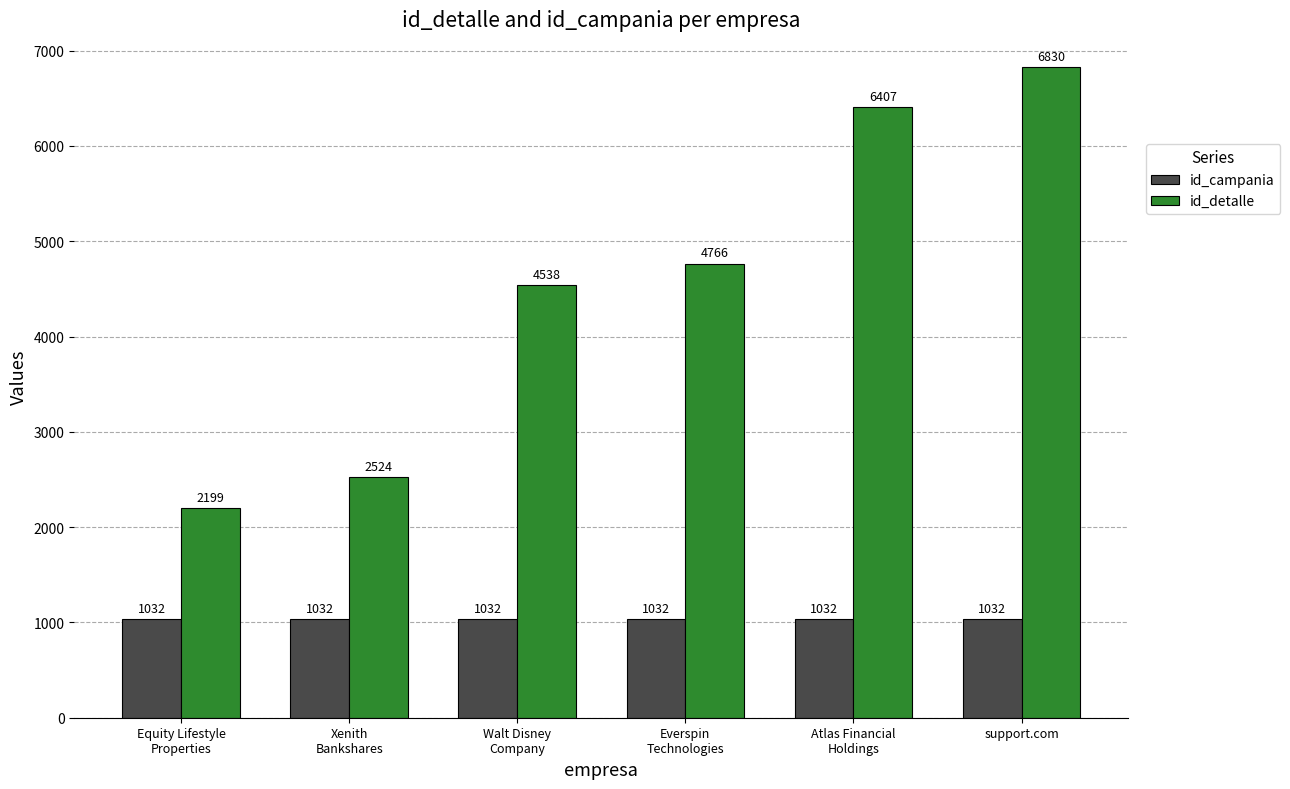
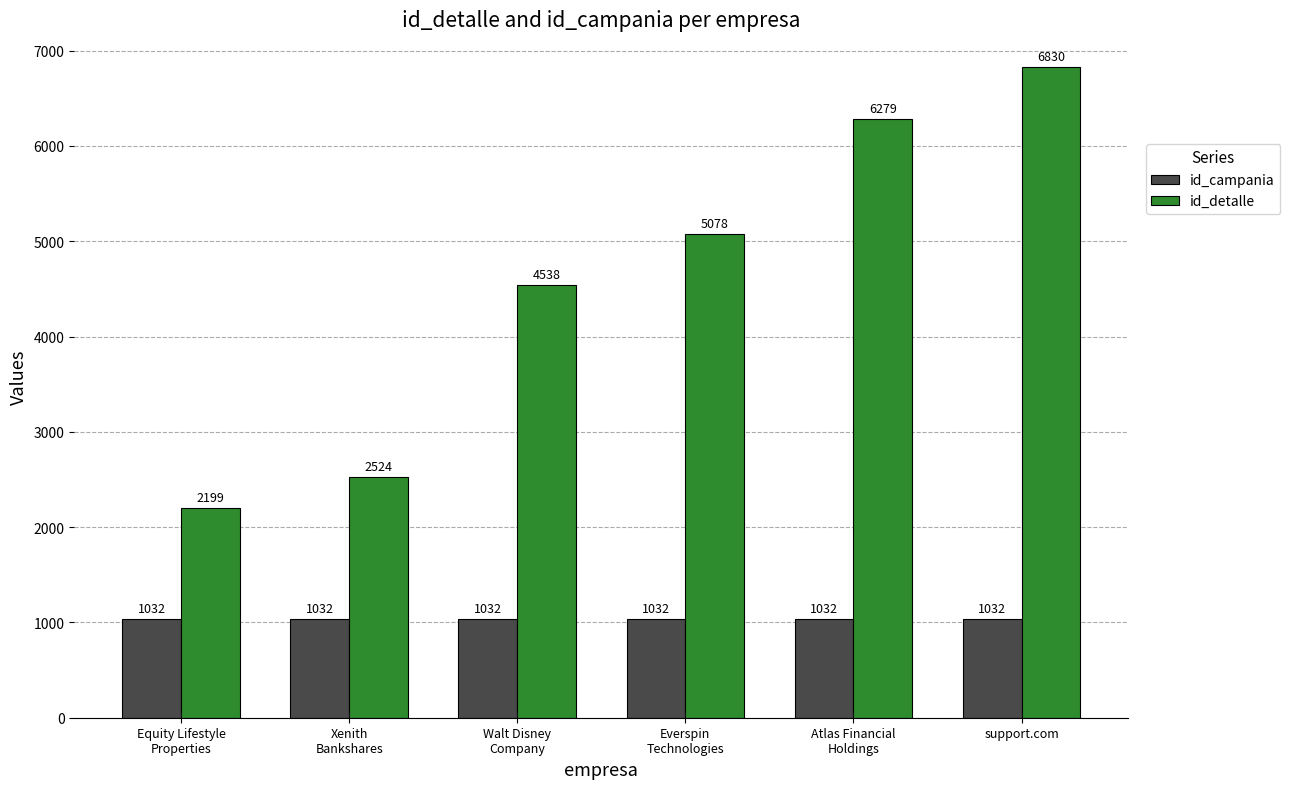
id_detalle, Everspin Technologies: 4766 -> 5078
id_detalle, Atlas Financial Holdings: 6407 -> 6279
